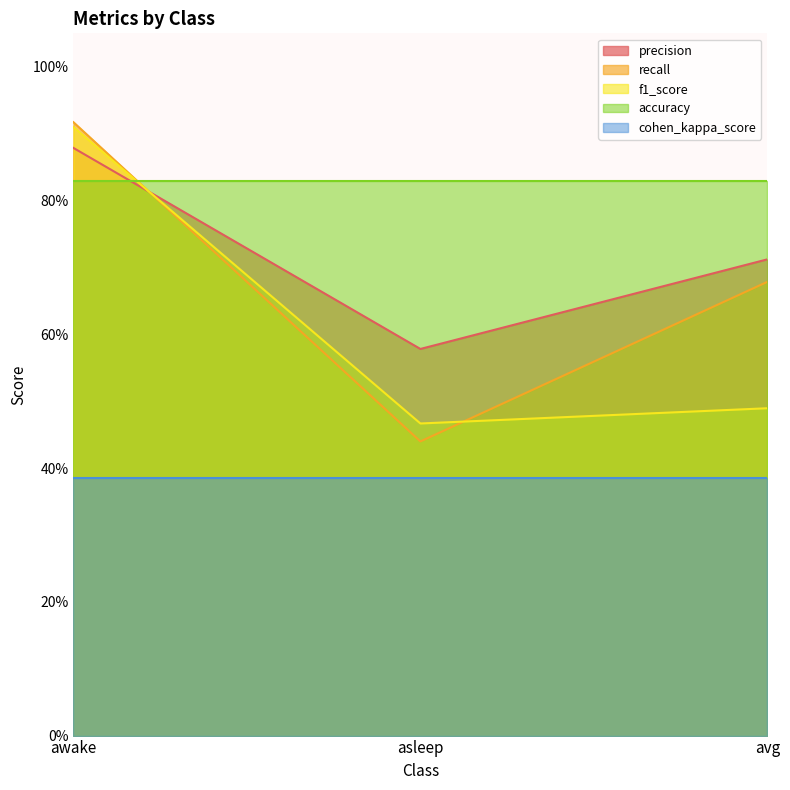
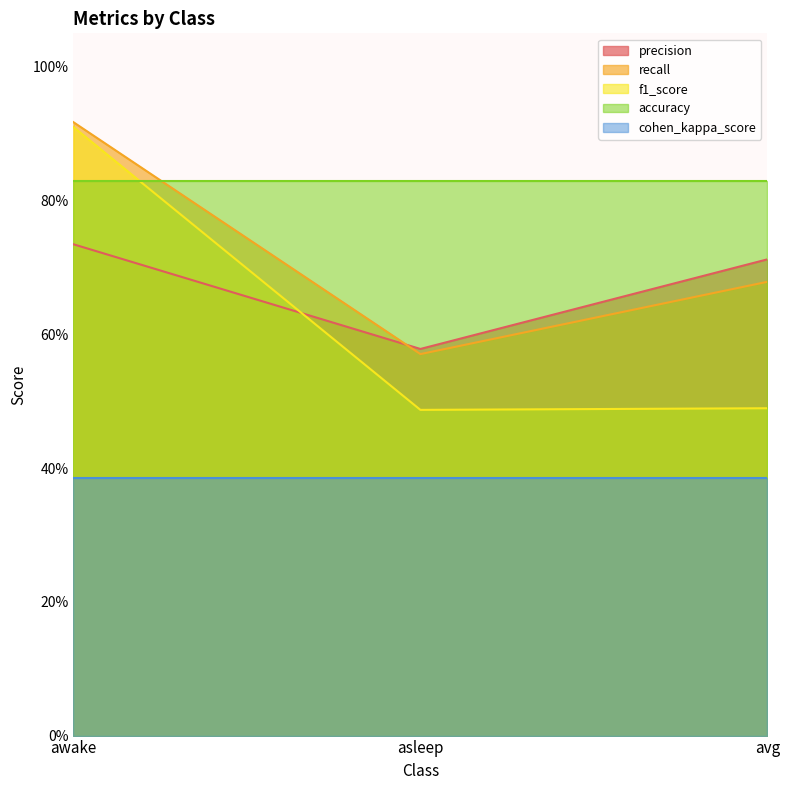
precision, awake: 88% -> 73%
recall, asleep: 44% -> 57%
f1_score, asleep: 47% -> 49%
